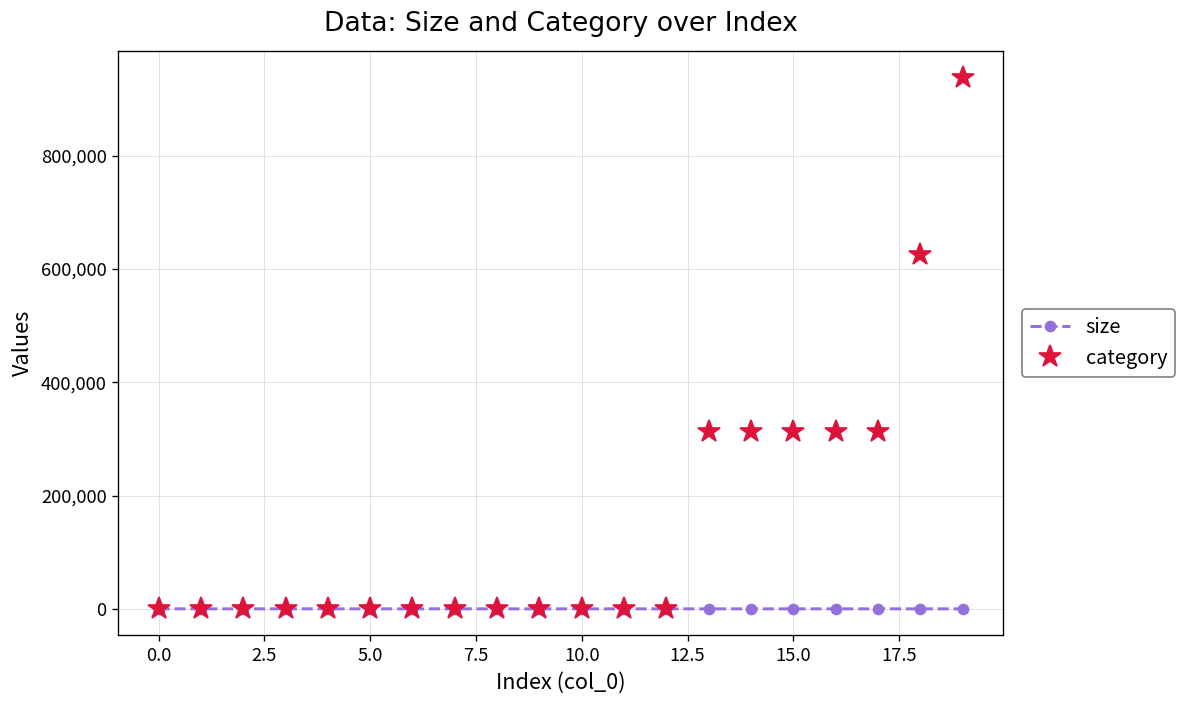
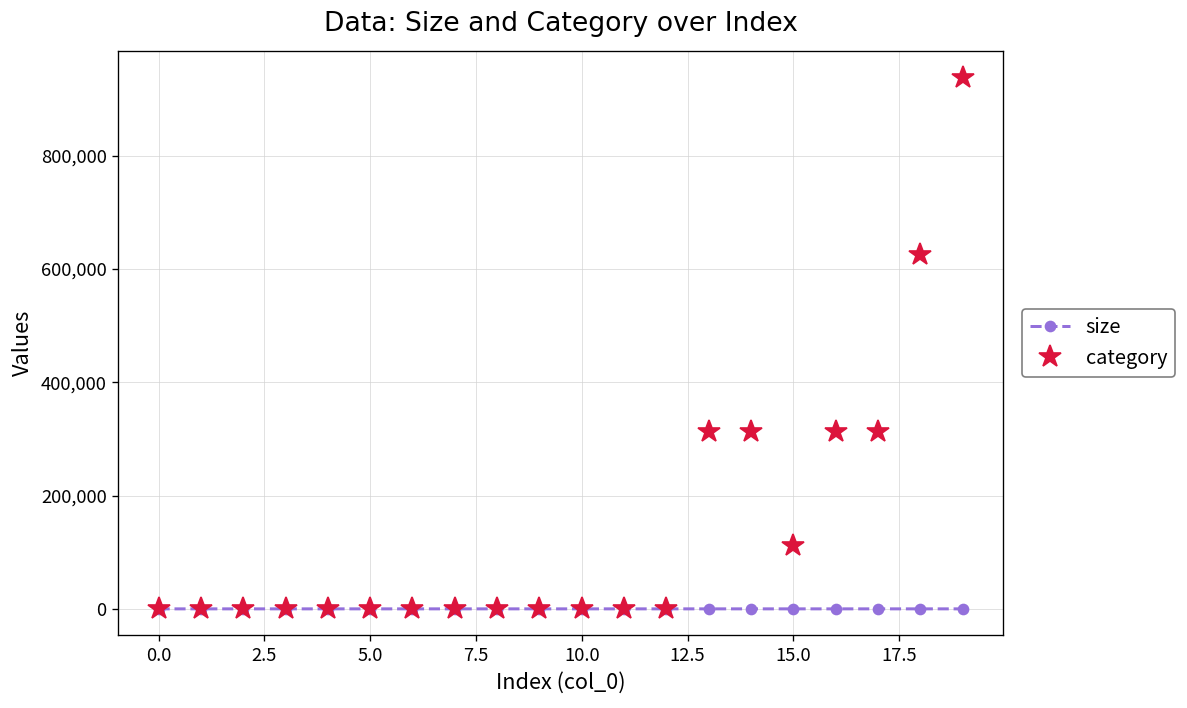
category, 15.0: 310,000 -> 110,000
